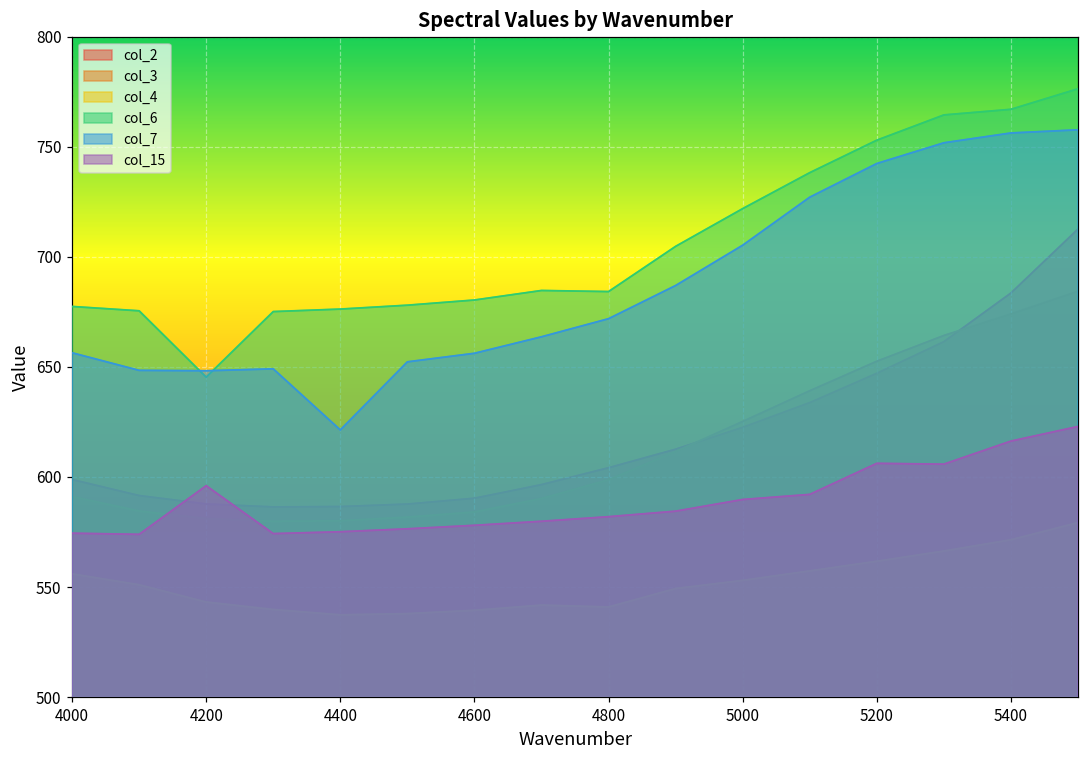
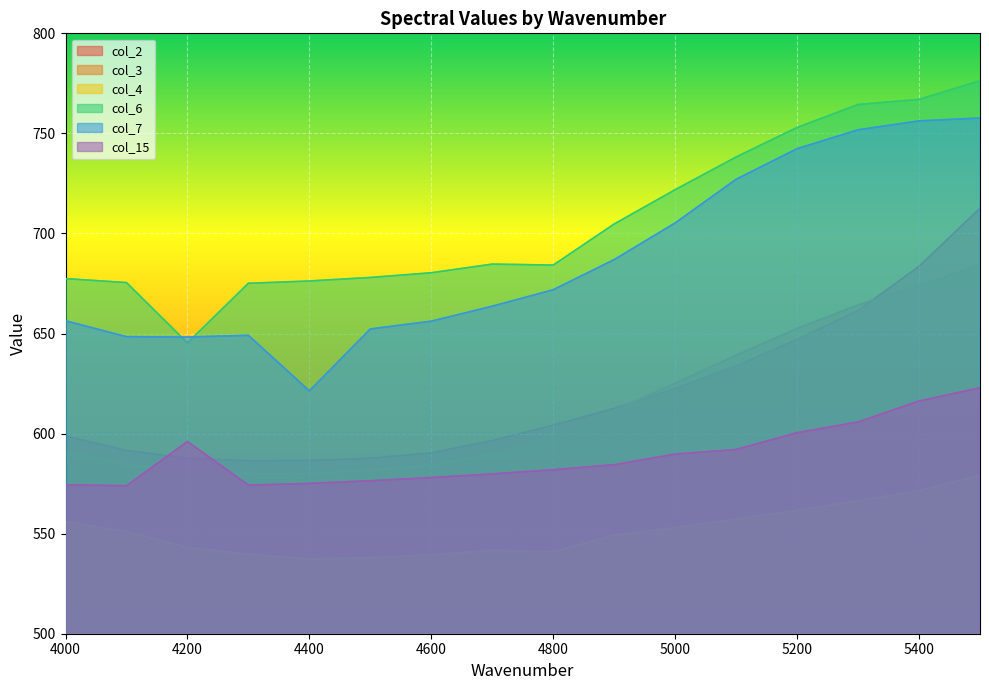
col_15, 5200: 606 -> 600
